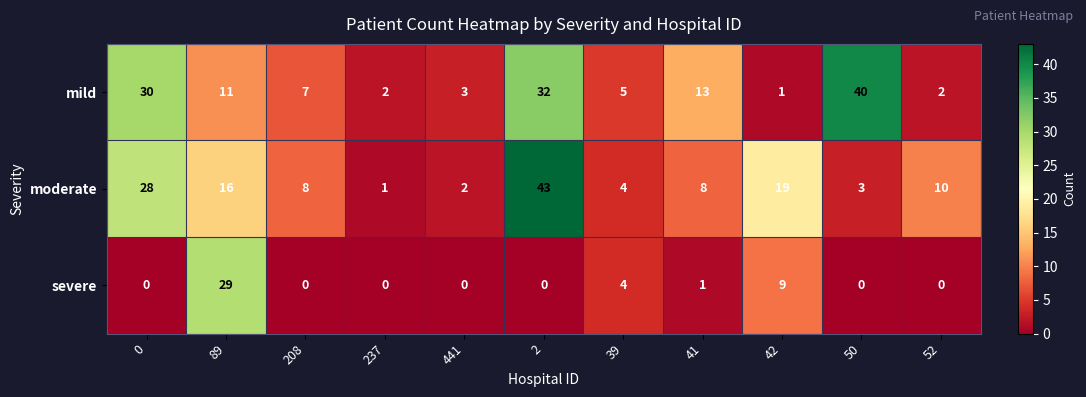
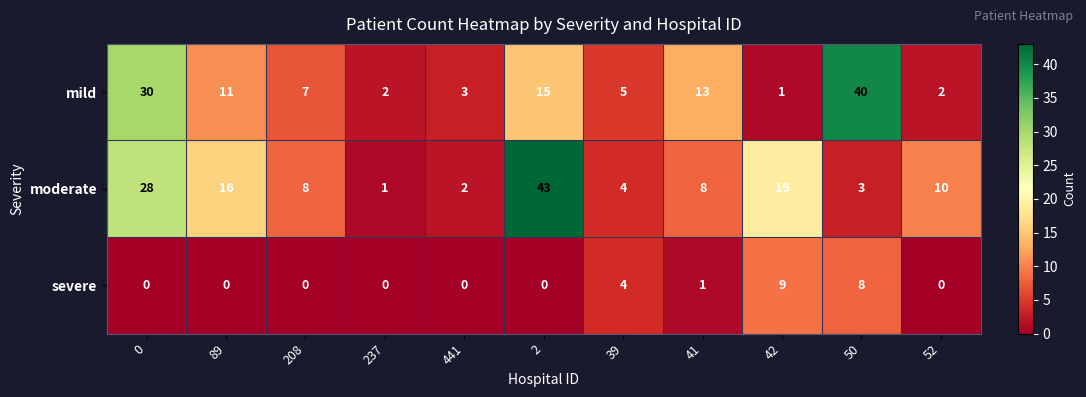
mild, 2: 32 -> 15
severe, 89: 29 -> 0
severe, 50: 0 -> 8
